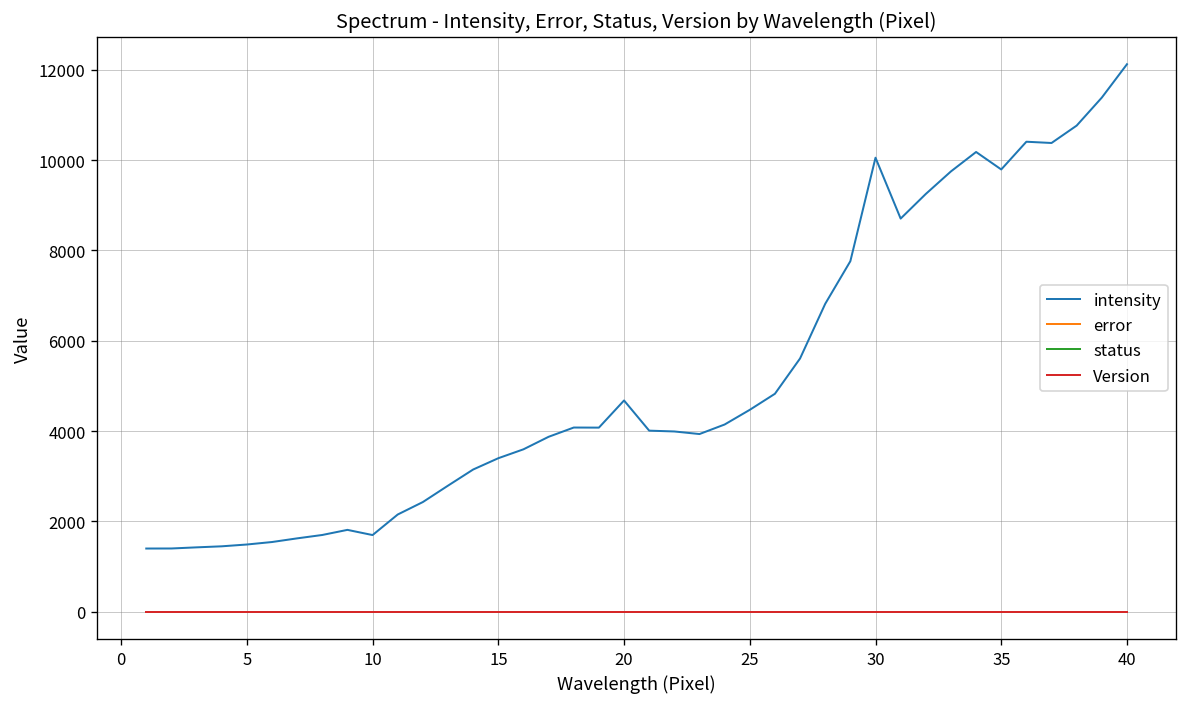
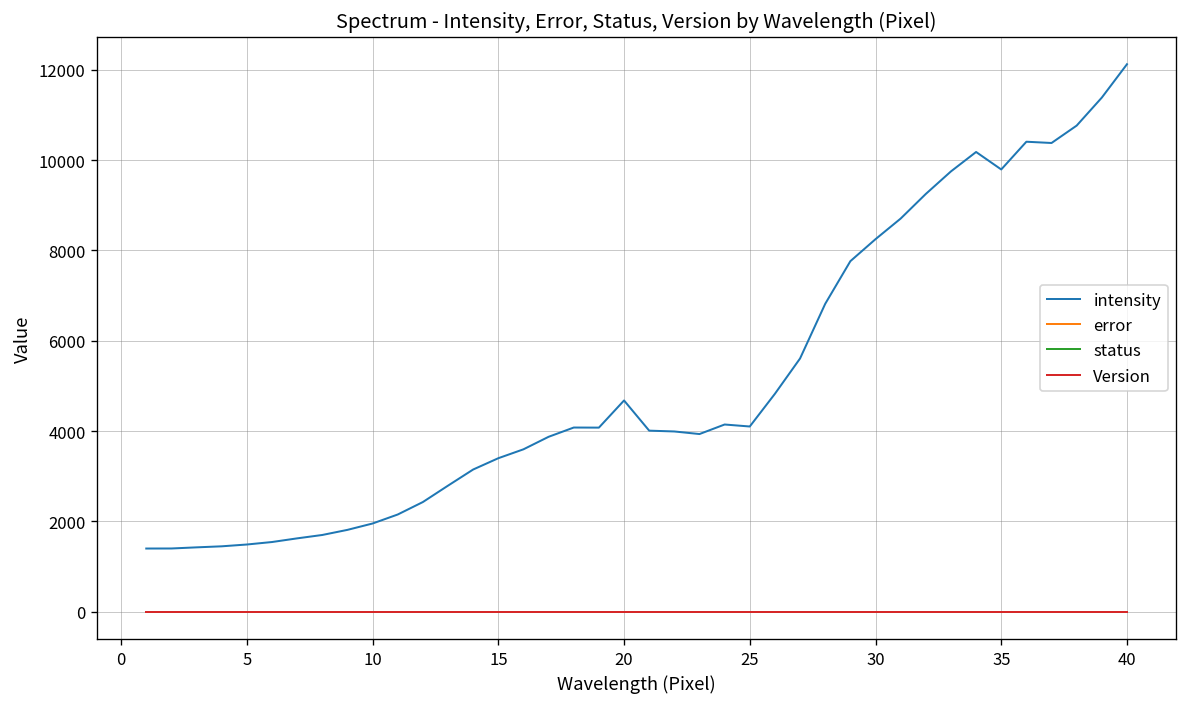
intensity, 10: 1700 -> 2000
intensity, 25: 4500 -> 4100
intensity, 30: 10100 -> 8200
